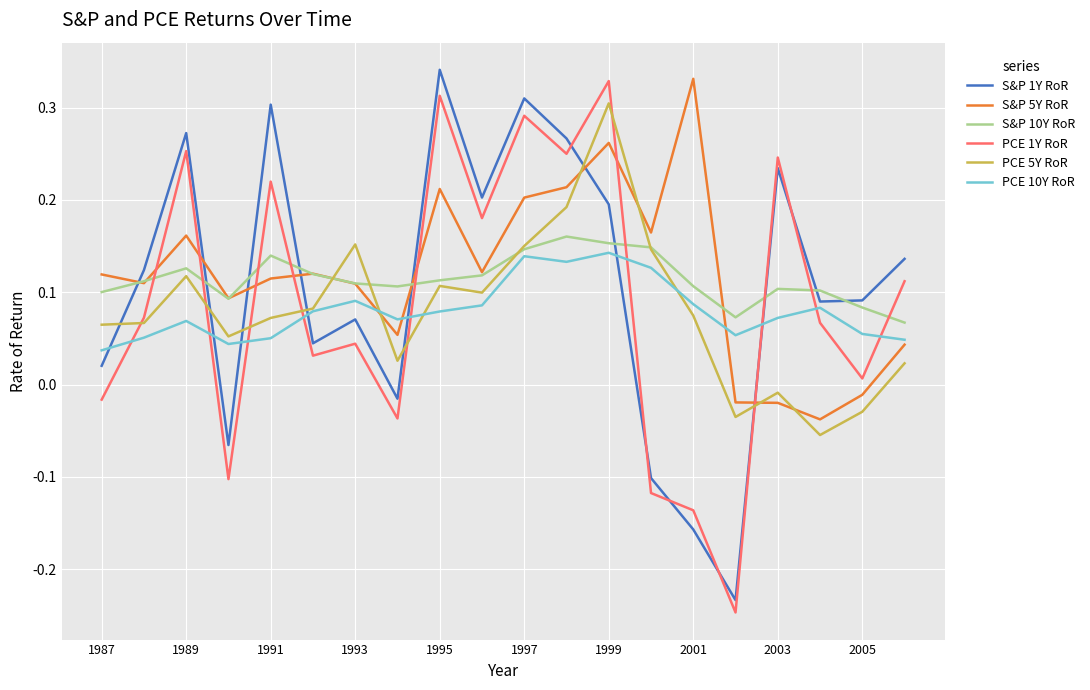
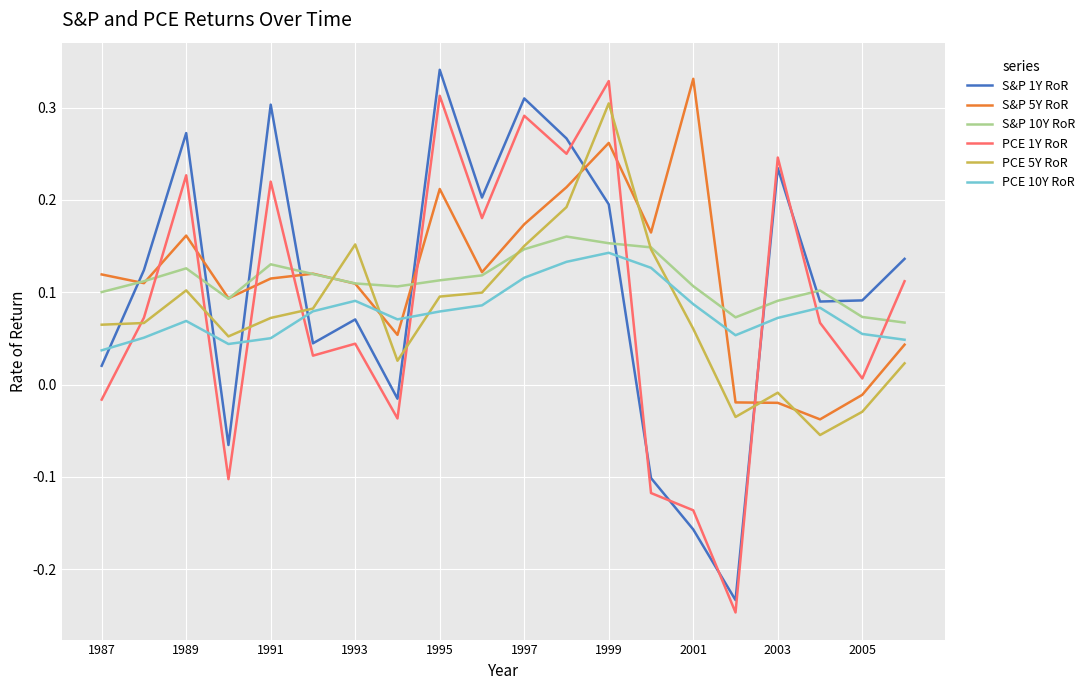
PCE 1Y RoR, 1989: 0.25 -> 0.23
PCE 5Y RoR, 1989: 0.12 -> 0.10
S&P 10Y RoR, 1991: 0.14 -> 0.13
PCE 5Y RoR, 1995: 0.11 -> 0.10
S&P 5Y RoR, 1997: 0.20 -> 0.17
PCE 10Y RoR, 1997: 0.14 -> 0.12
PCE 5Y RoR, 2001: 0.07 -> 0.06
S&P 10Y RoR, 2003: 0.10 -> 0.09
S&P 10Y RoR, 2005: 0.08 -> 0.07
